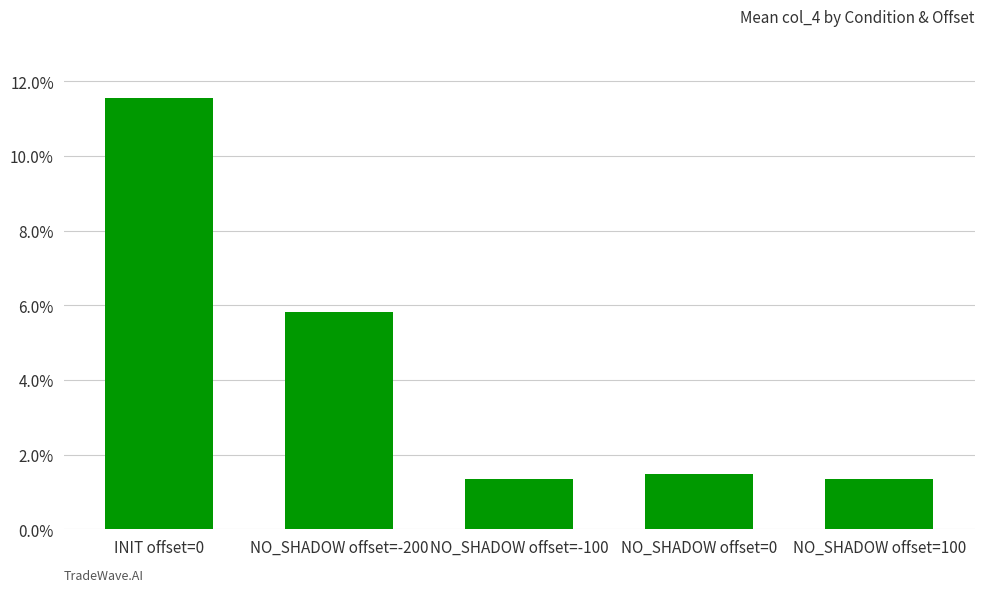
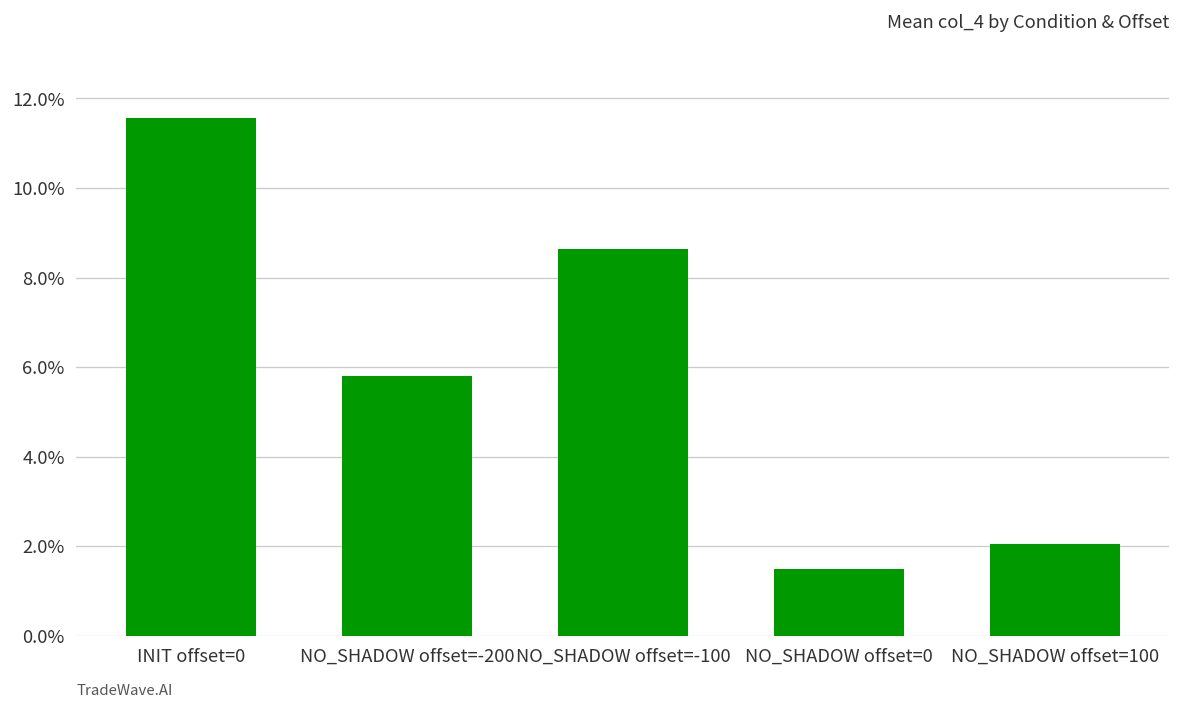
NO_SHADOW offset=-100: 1.4% -> 8.6%
NO_SHADOW offset=100: 1.4% -> 2.1%
